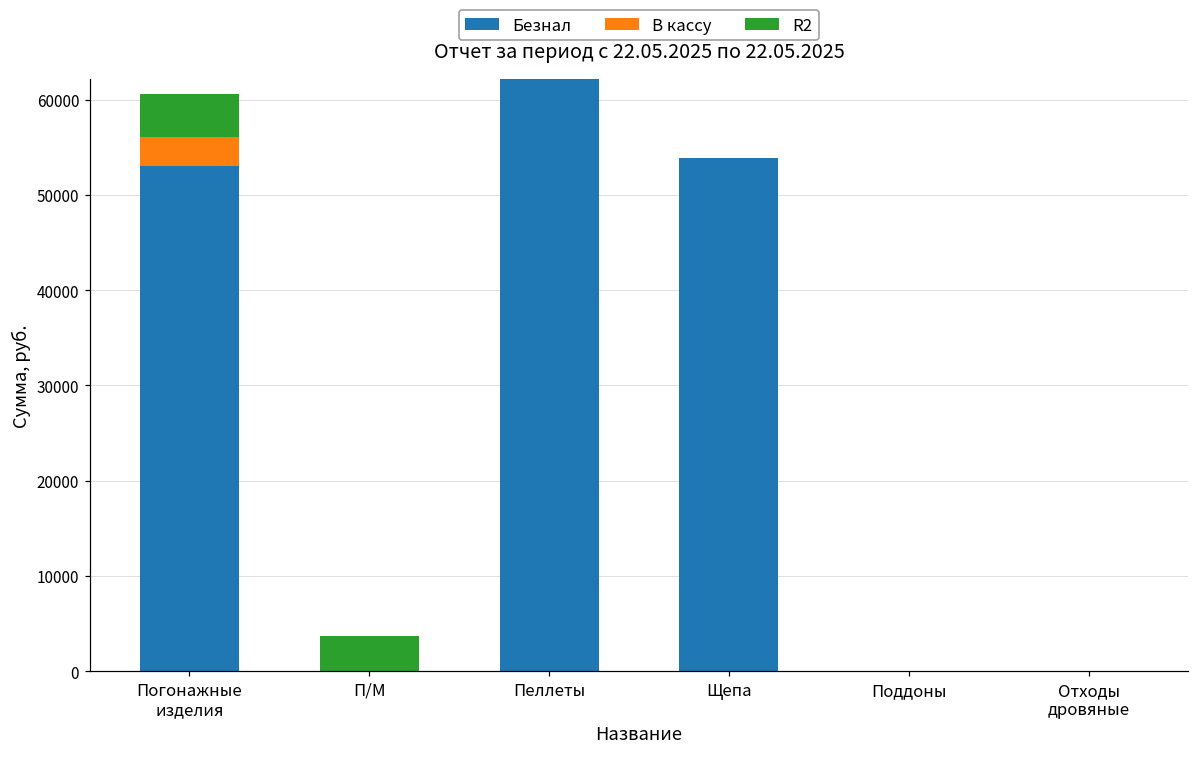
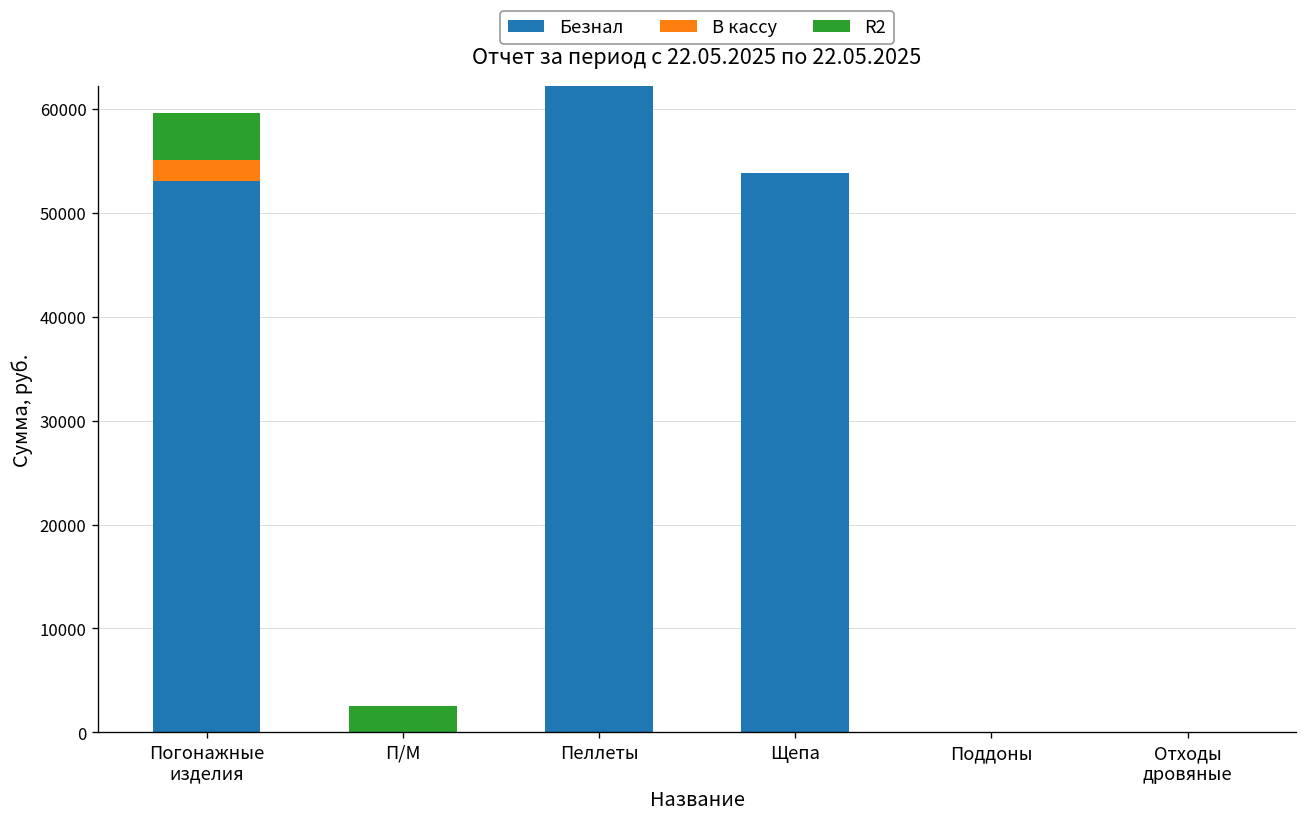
В кассу, Погонажные изделия: 3000 -> 2000
R2, П/М: 4000 -> 3000
